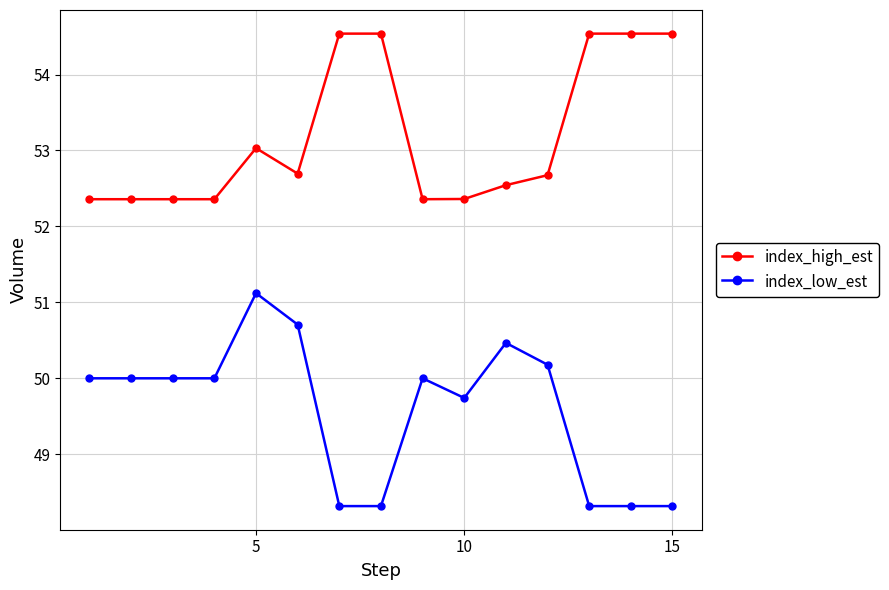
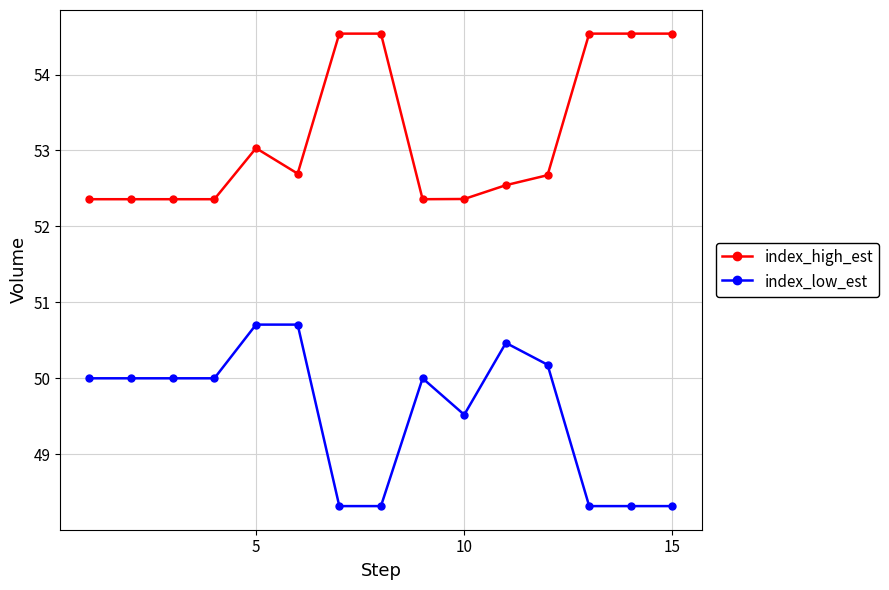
index_low_est, 5: 51.1 -> 50.7
index_low_est, 10: 49.7 -> 49.5
